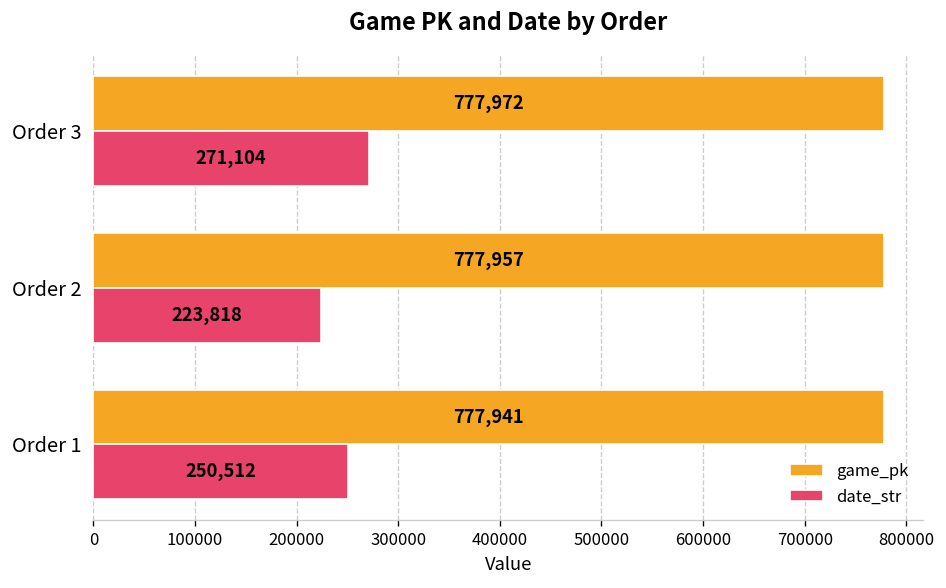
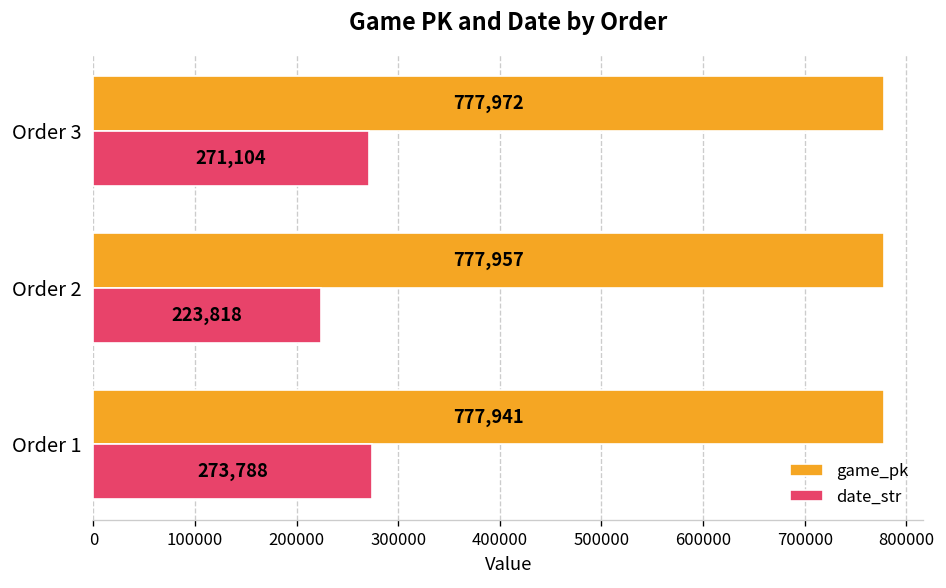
date_str, Order 1: 250,512 -> 273,788
